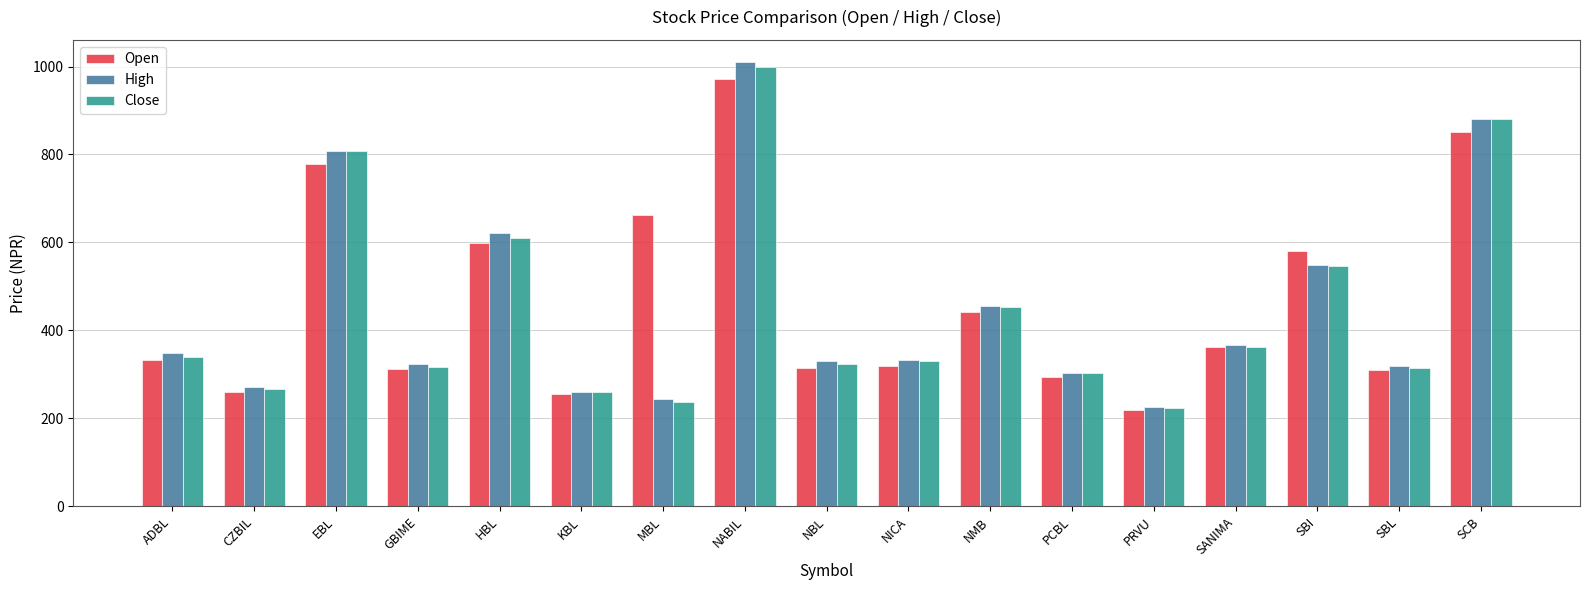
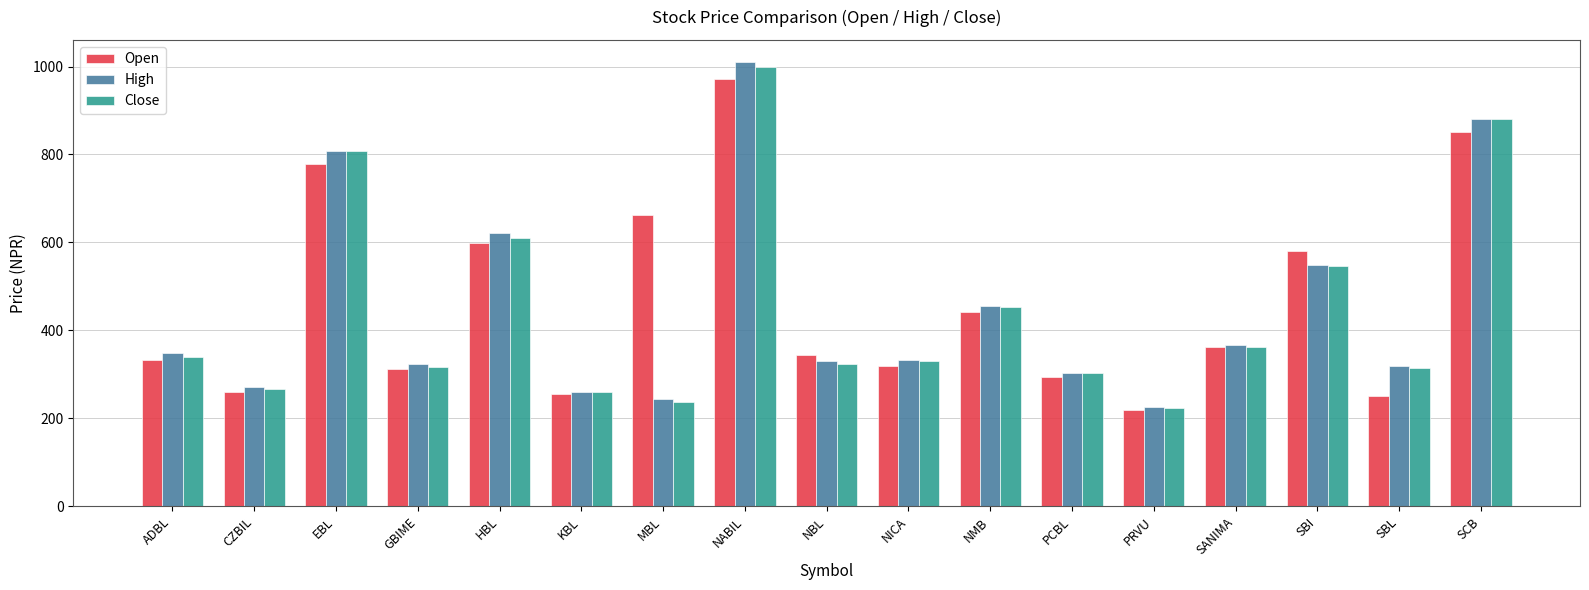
Open, NBL: 310 -> 350
Open, SBL: 310 -> 250
